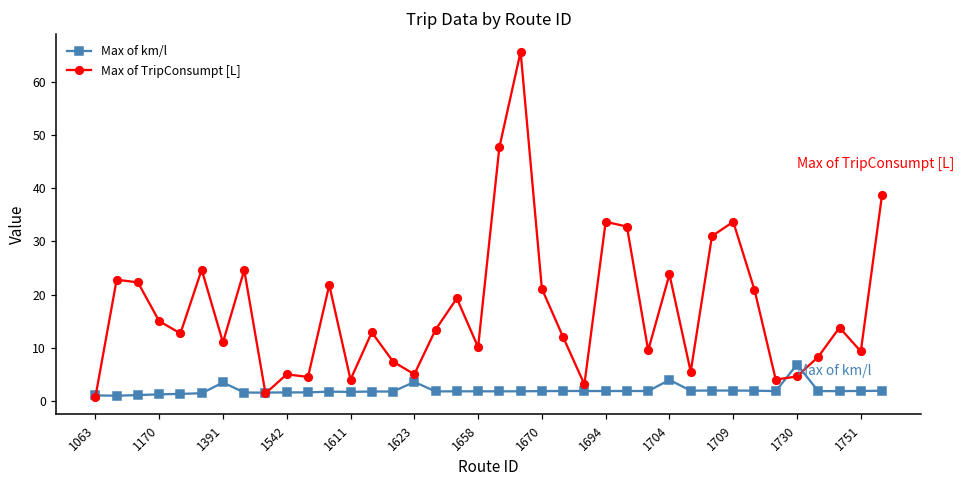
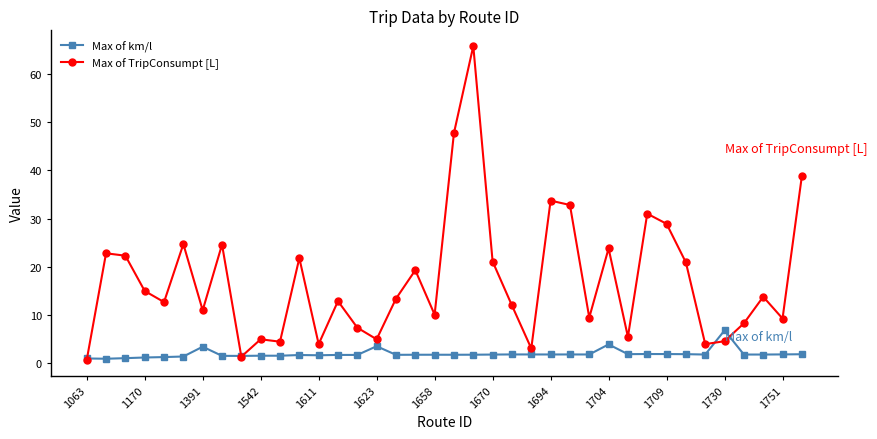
Max of TripConsumpt [L], 1709: 34 -> 29
